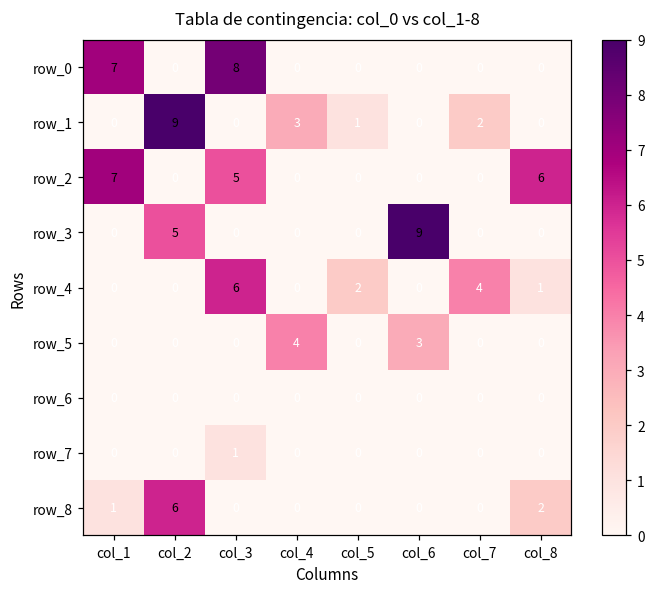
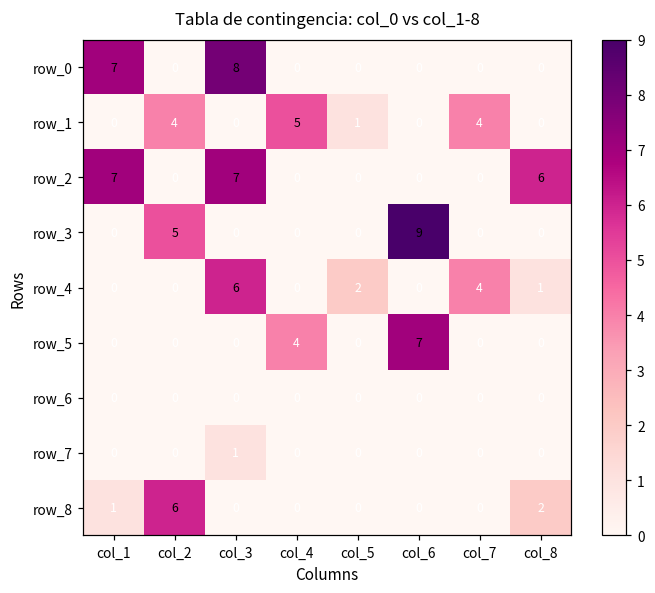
row_1, col_2: 9 -> 4
row_1, col_4: 3 -> 5
row_1, col_7: 2 -> 4
row_2, col_3: 5 -> 7
row_5, col_6: 3 -> 7
